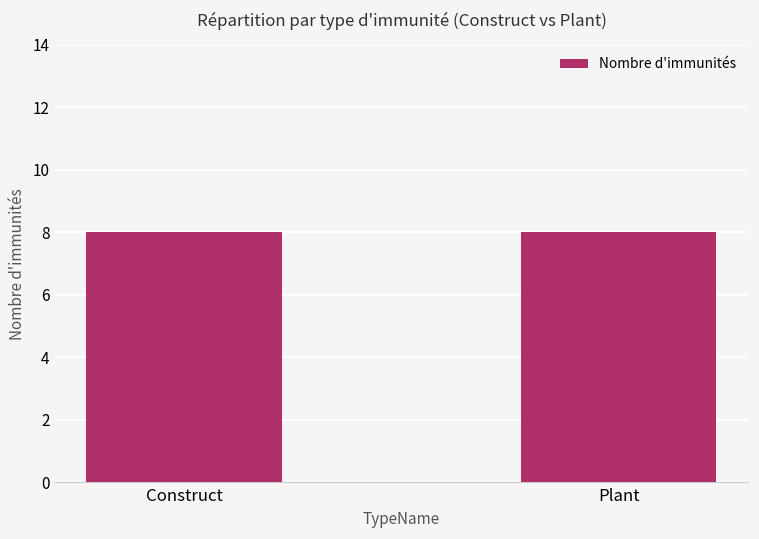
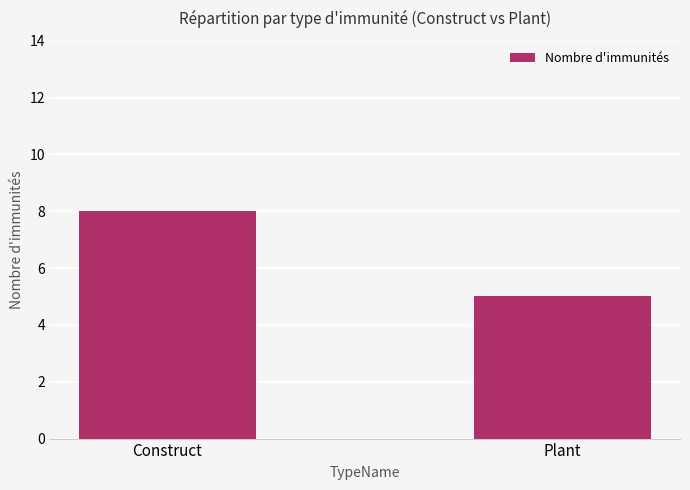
Plant: 8 -> 5
